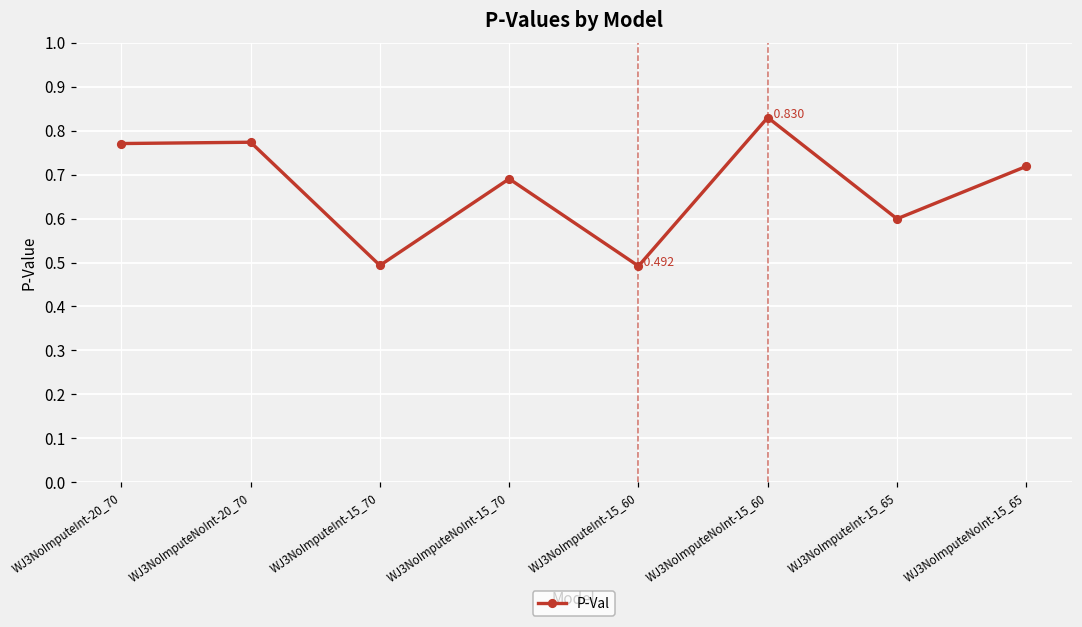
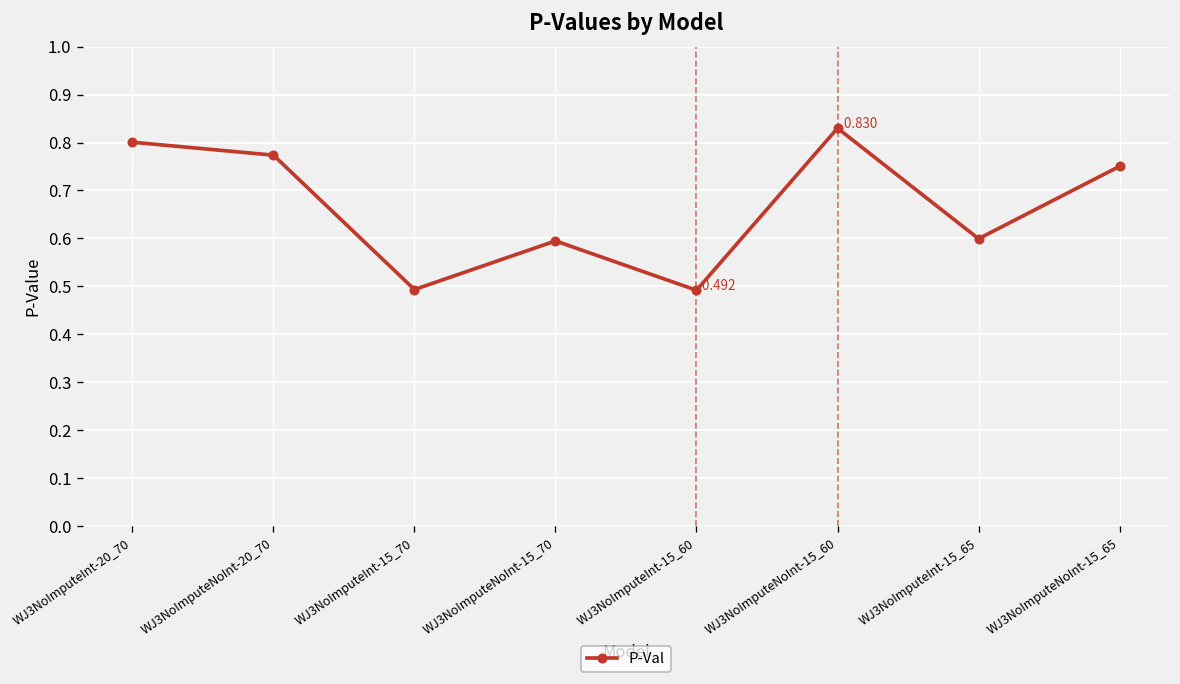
WJ3NoImputeInt-20_70: 0.77 -> 0.80
WJ3NoImputeNoInt-15_70: 0.69 -> 0.59
WJ3NoImputeNoInt-15_65: 0.72 -> 0.75
